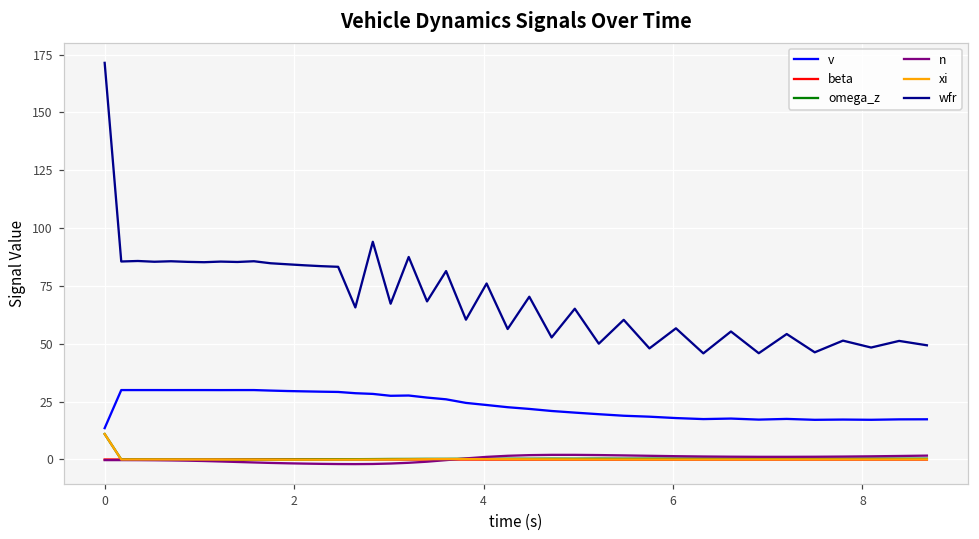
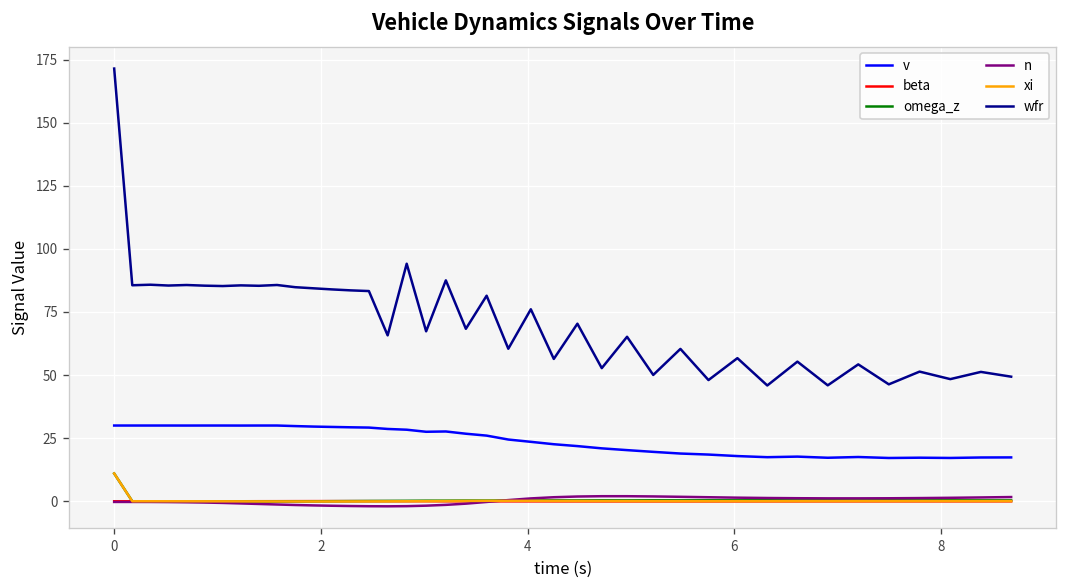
v, 0: 14 -> 30
